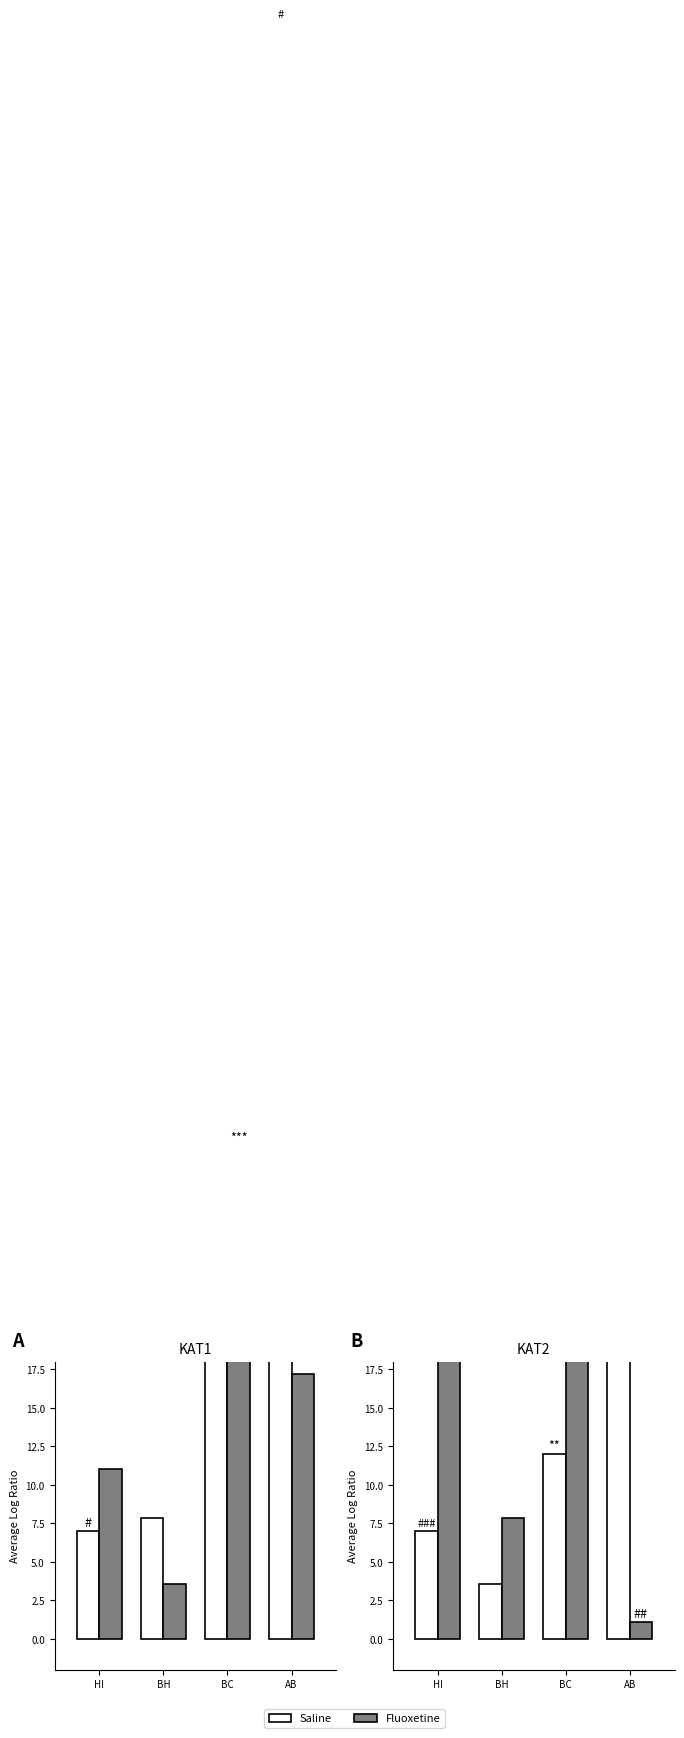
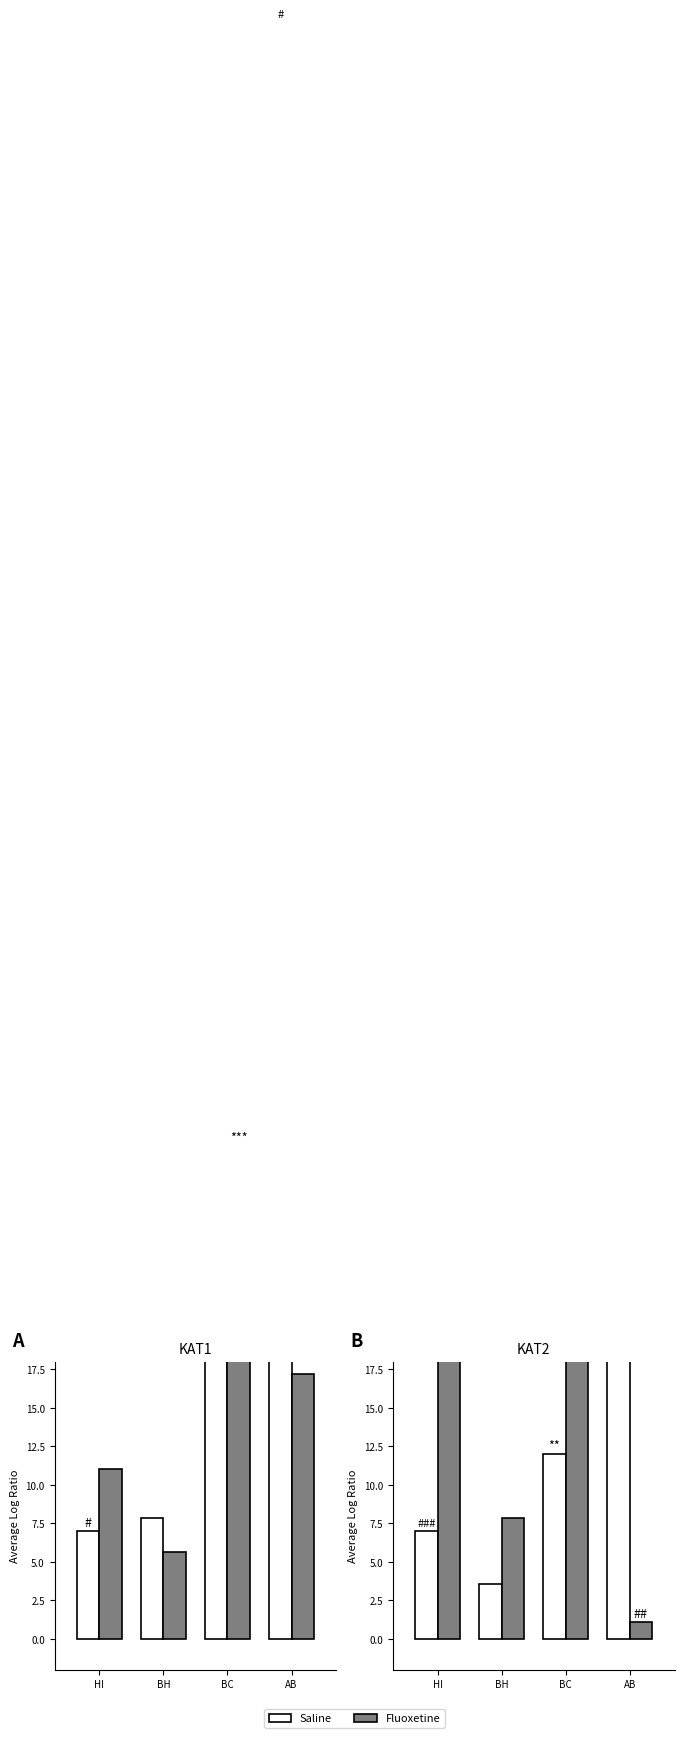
KAT1, Fluoxetine, BH: 3.5 -> 5.6
